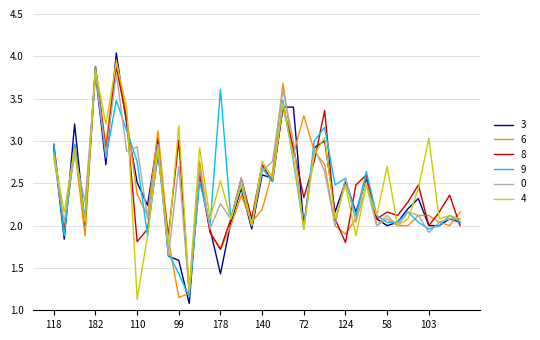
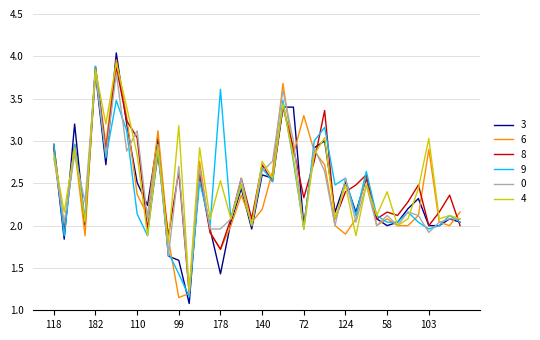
8, 110: 1.8 -> 3.0
9, 110: 2.8 -> 2.1
0, 110: 2.9 -> 3.1
4, 110: 1.1 -> 2.8
8, 99: 3.0 -> 2.6
0, 178: 2.3 -> 2.0
8, 124: 1.8 -> 2.4
4, 58: 2.7 -> 2.4
6, 103: 2.1 -> 2.9
